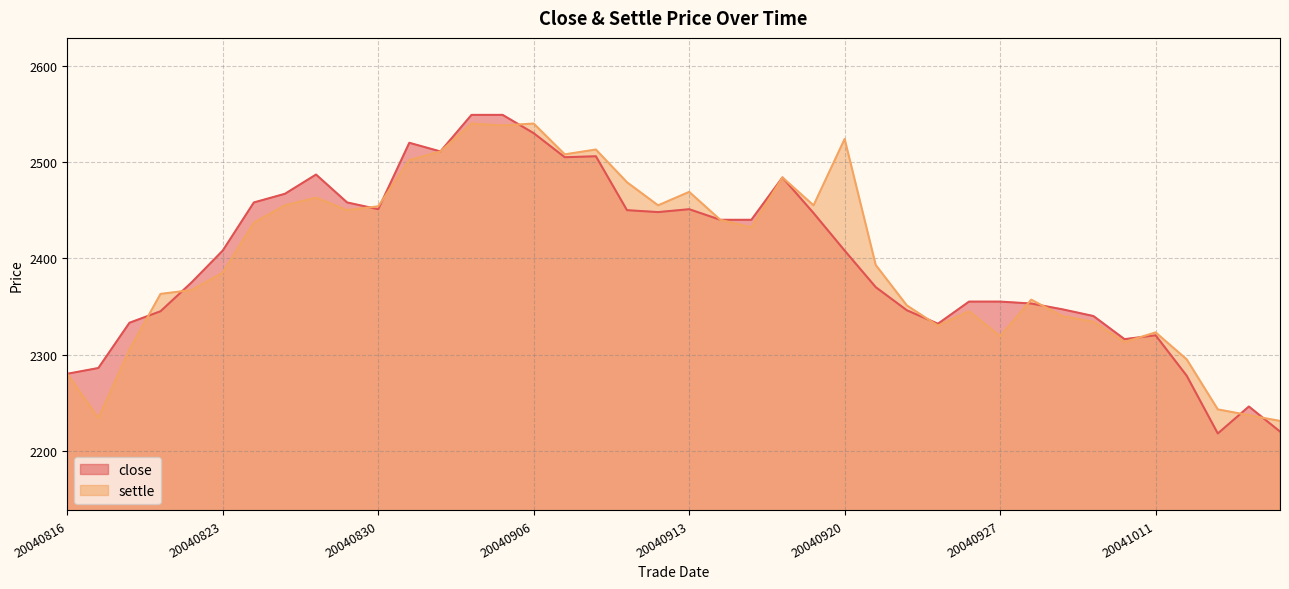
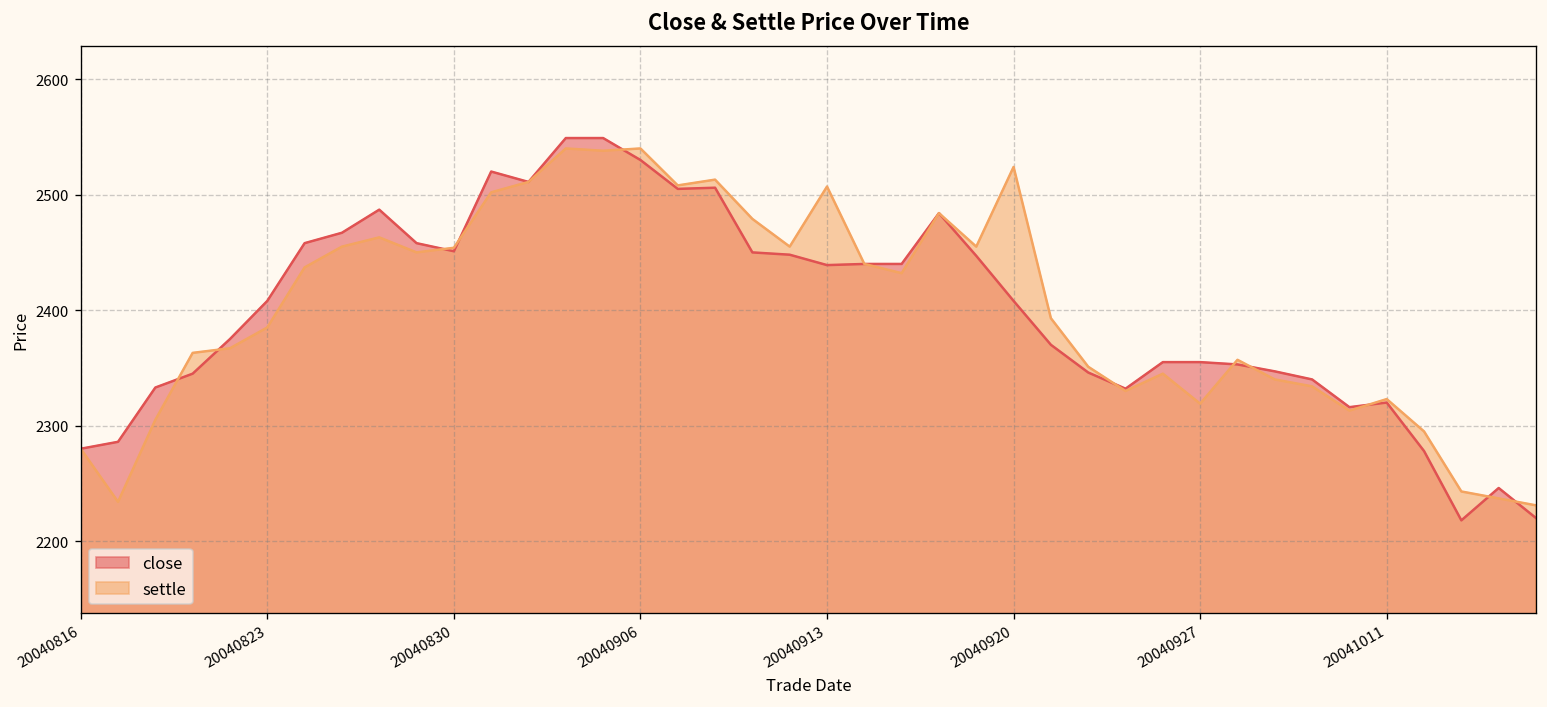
close, 20040913: 2450 -> 2440
settle, 20040913: 2470 -> 2510
